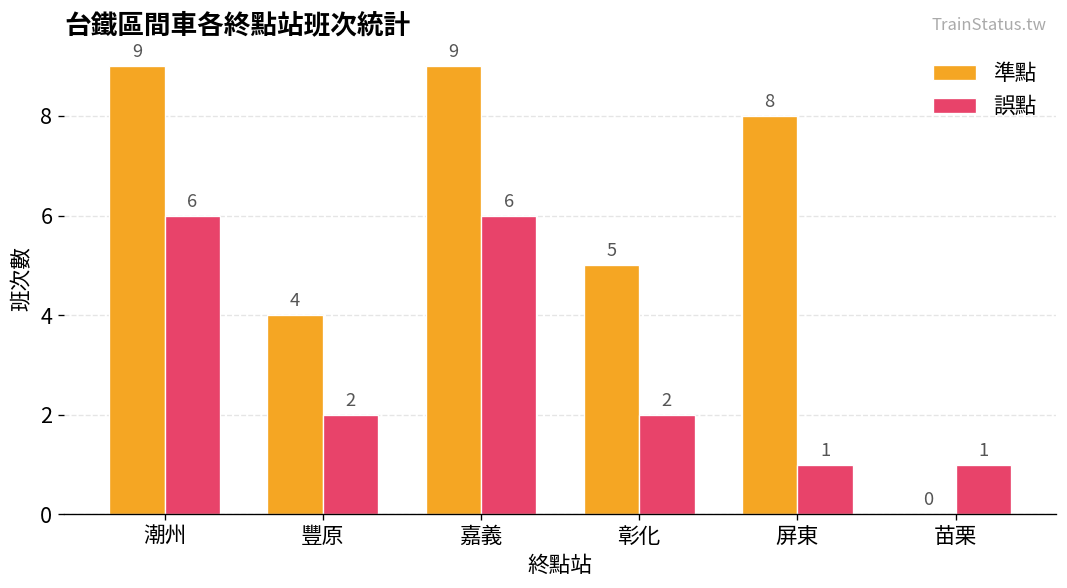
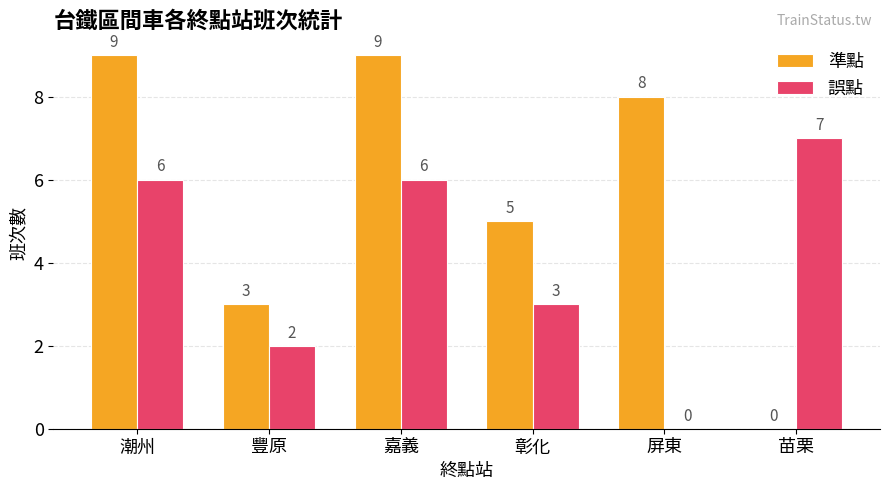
準點, 豐原: 4 -> 3
誤點, 彰化: 2 -> 3
誤點, 屏東: 1 -> 0
誤點, 苗栗: 1 -> 7
